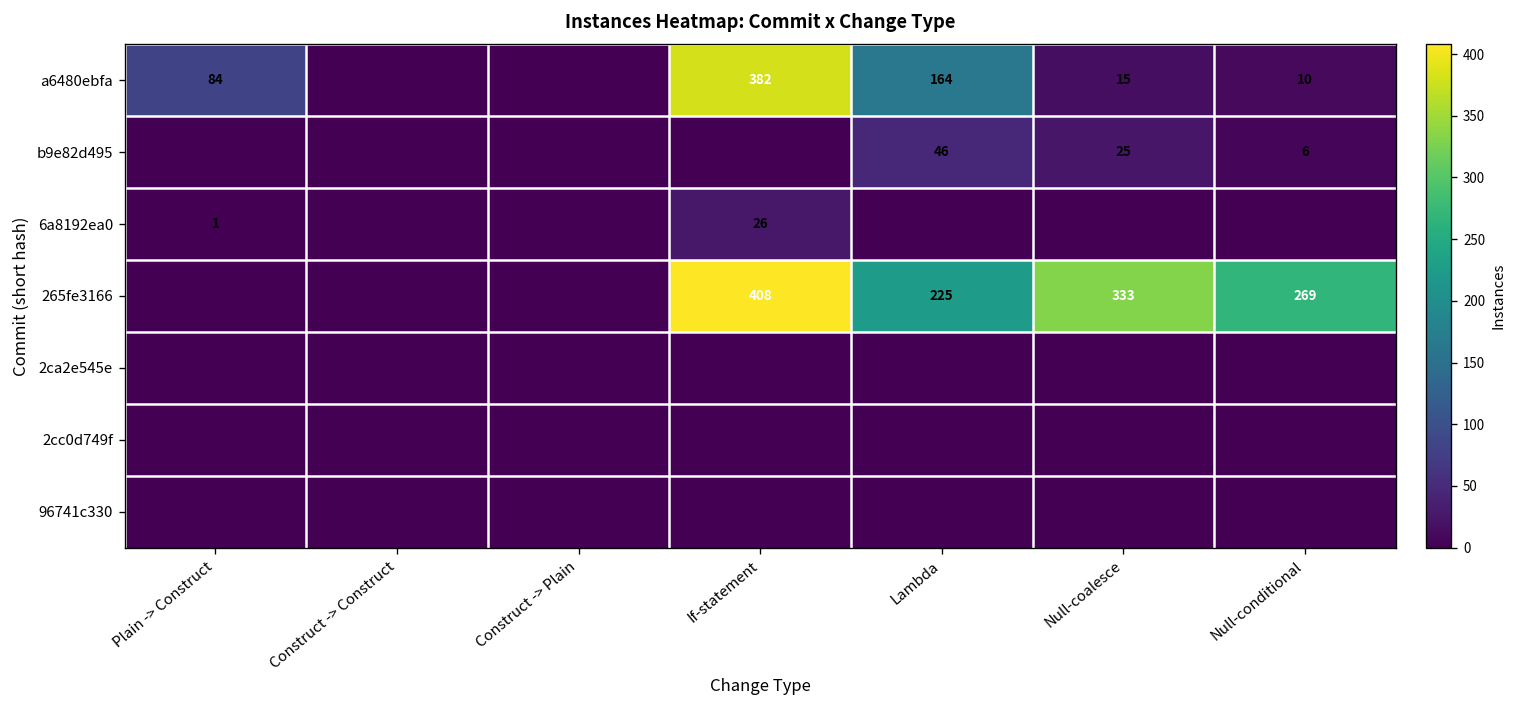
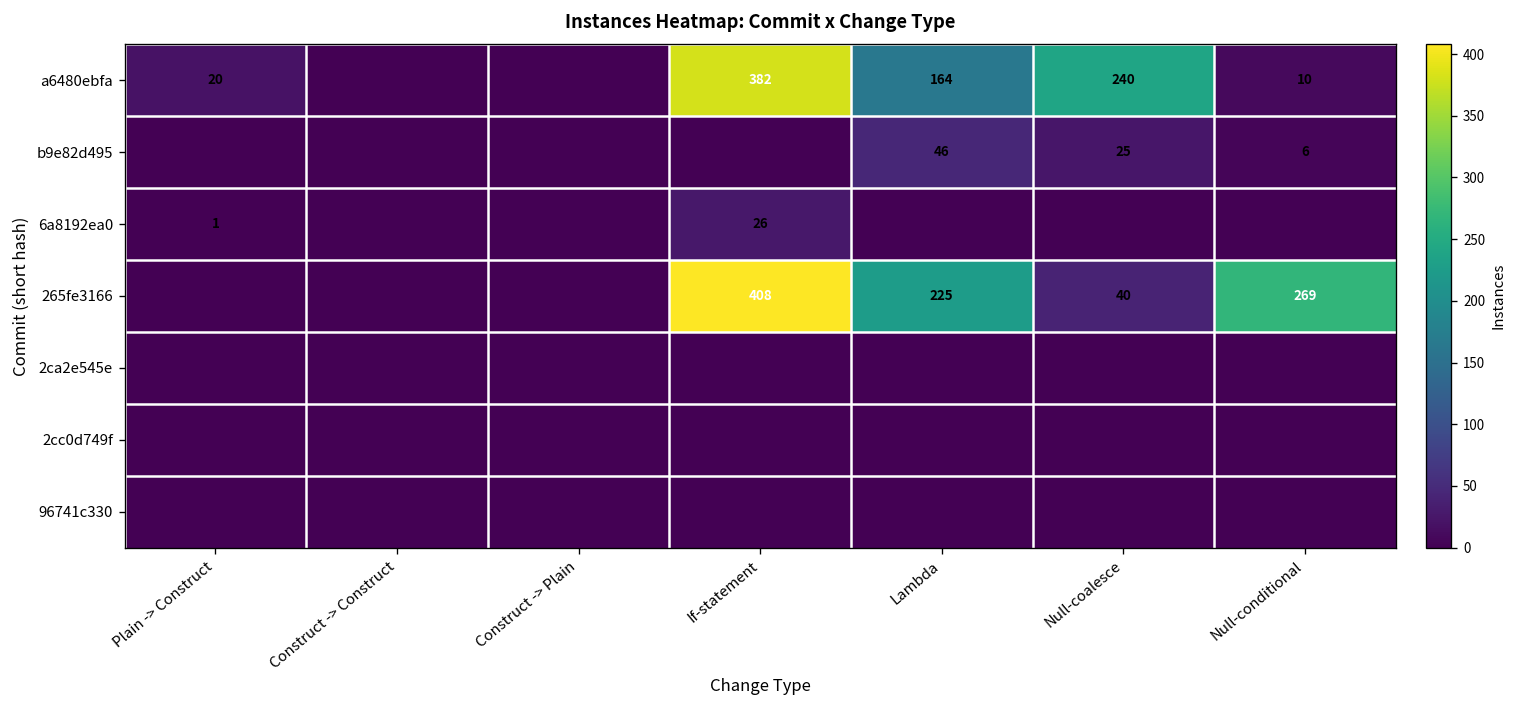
a6480ebfa, Plain -> Construct: 84 -> 20
a6480ebfa, Null-coalesce: 15 -> 240
265fe3166, Null-coalesce: 333 -> 40
